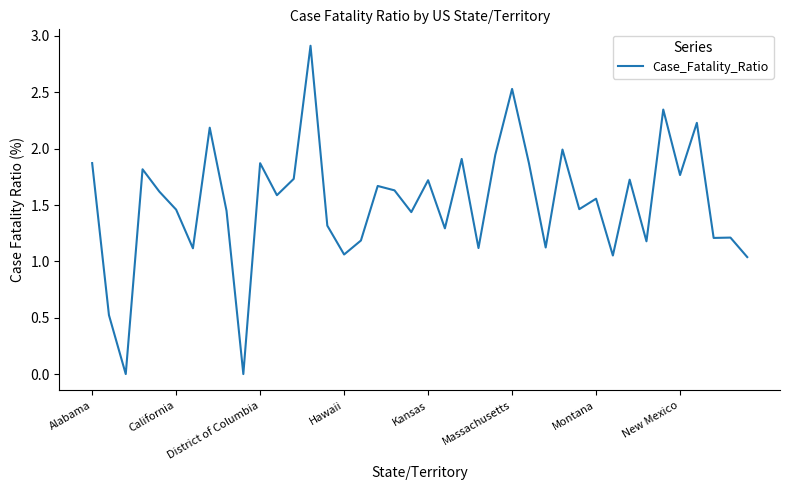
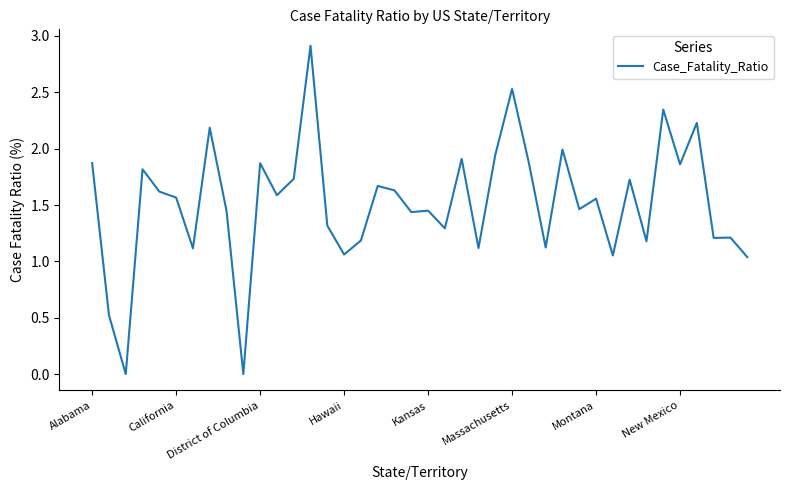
California: 1.46 -> 1.57
Kansas: 1.72 -> 1.45
New Mexico: 1.77 -> 1.86
